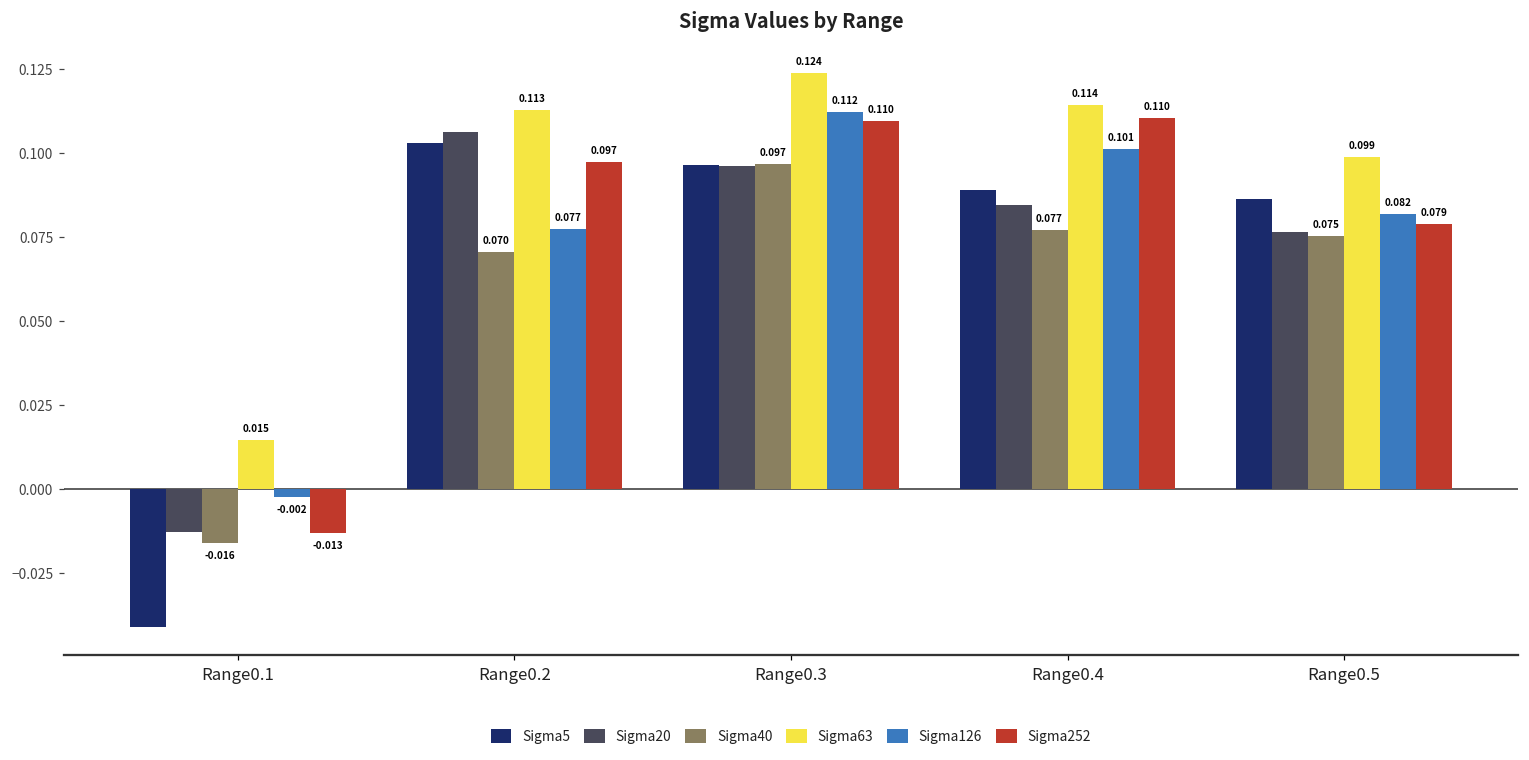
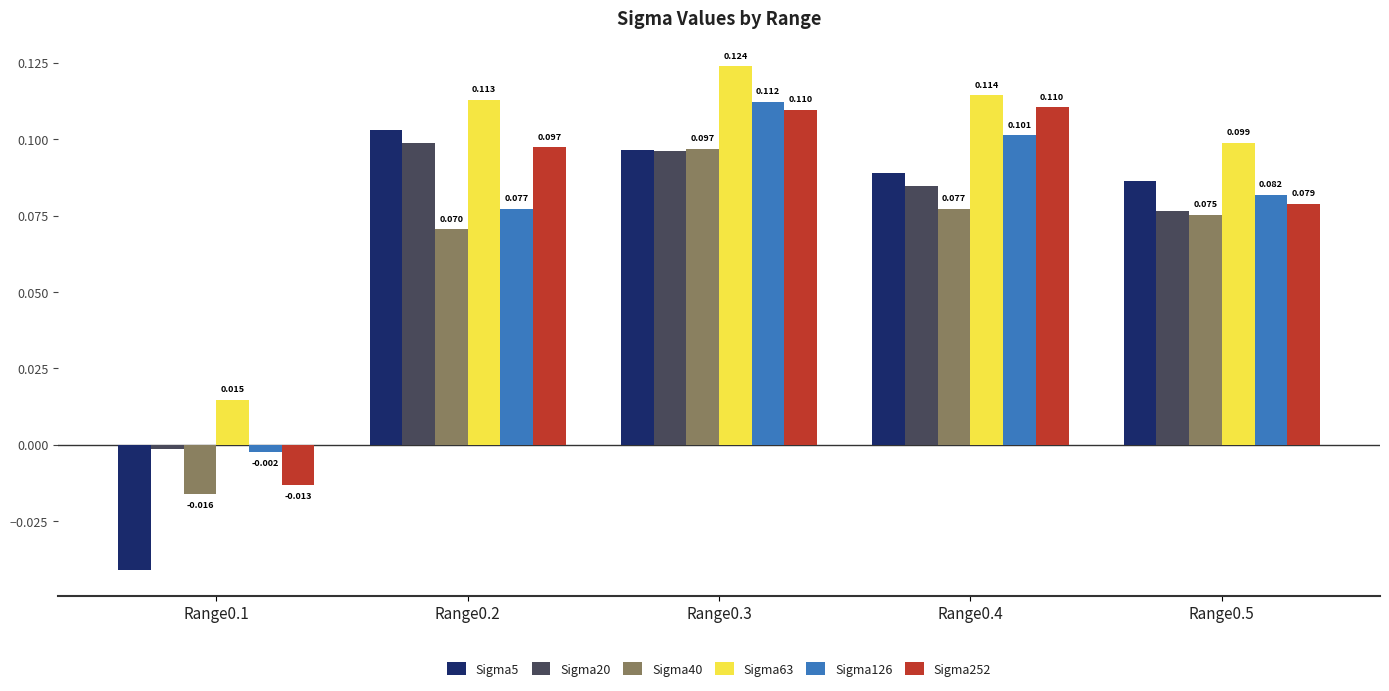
Sigma20, Range0.1: -0.013 -> -0.001
Sigma20, Range0.2: 0.106 -> 0.099
